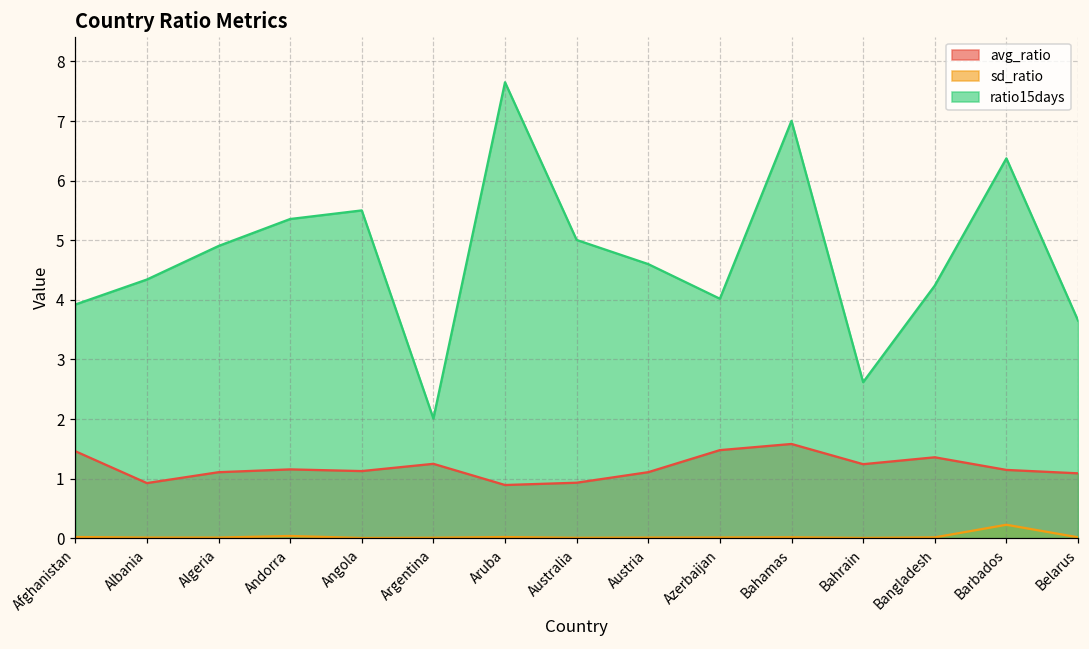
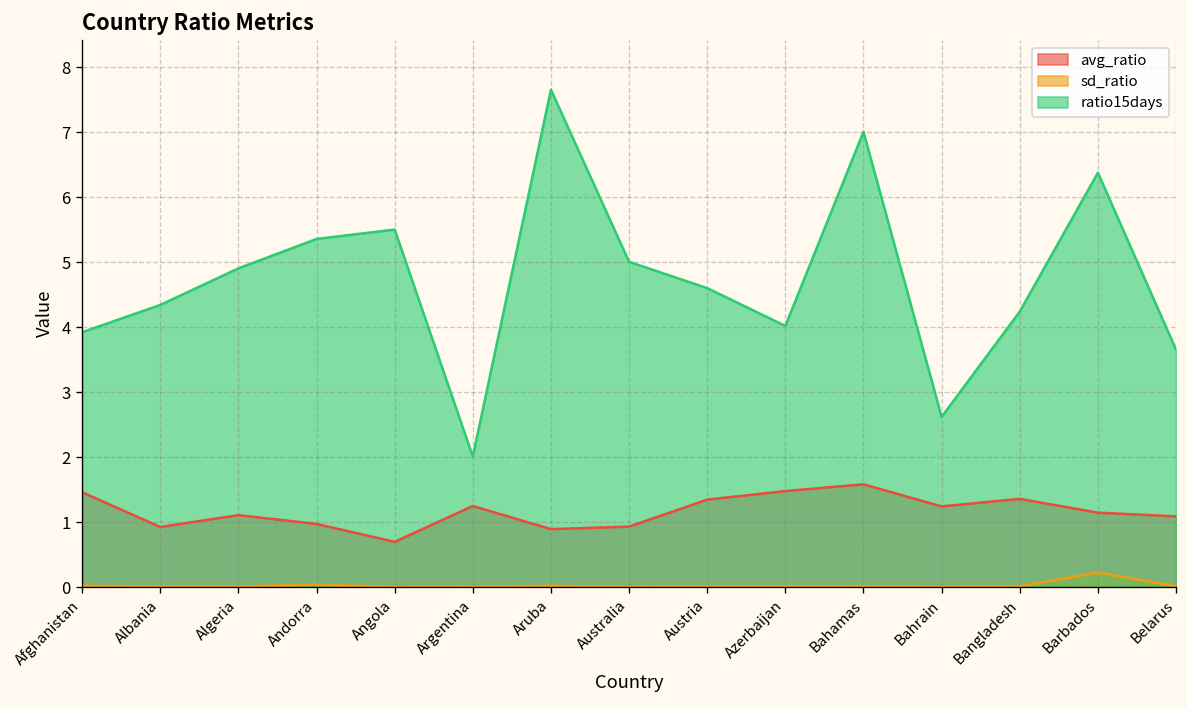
avg_ratio, Andorra: 1.2 -> 1.0
avg_ratio, Angola: 1.1 -> 0.7
avg_ratio, Austria: 1.1 -> 1.3
